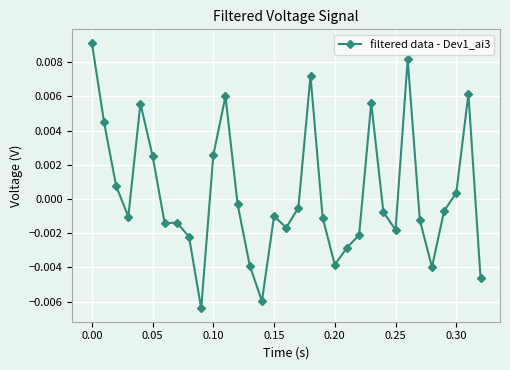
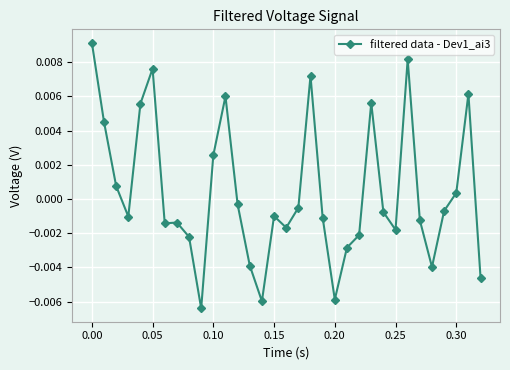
0.05: 0.0025 -> 0.0076
0.20: -0.0039 -> -0.0059
